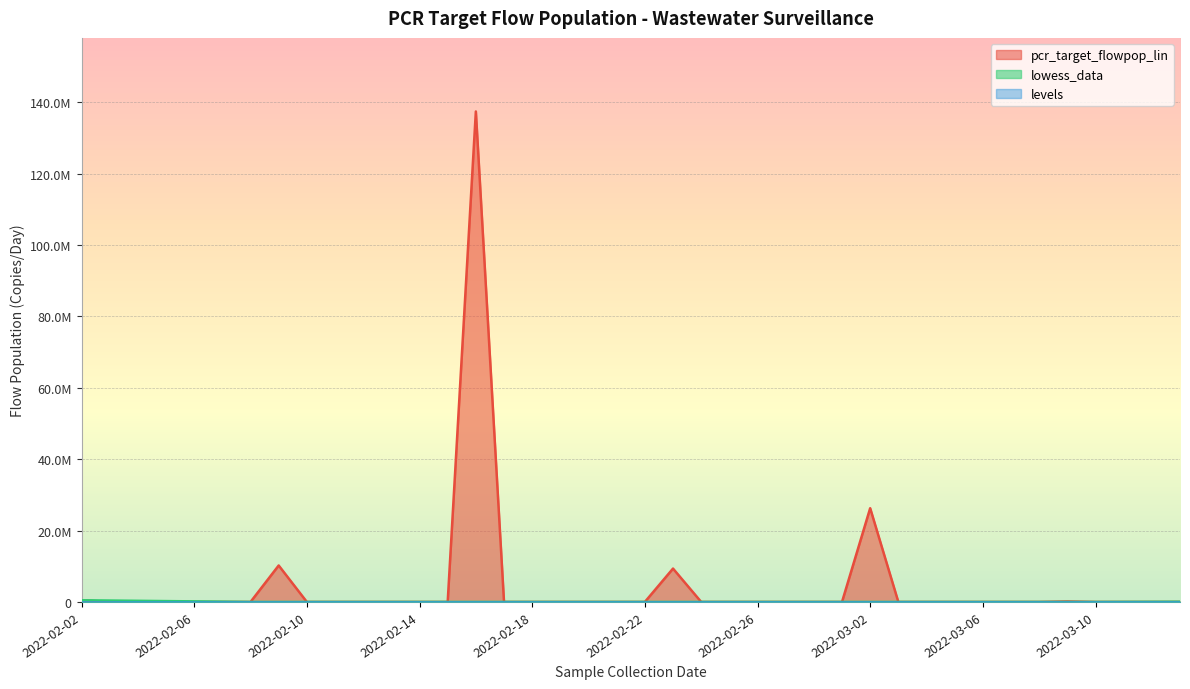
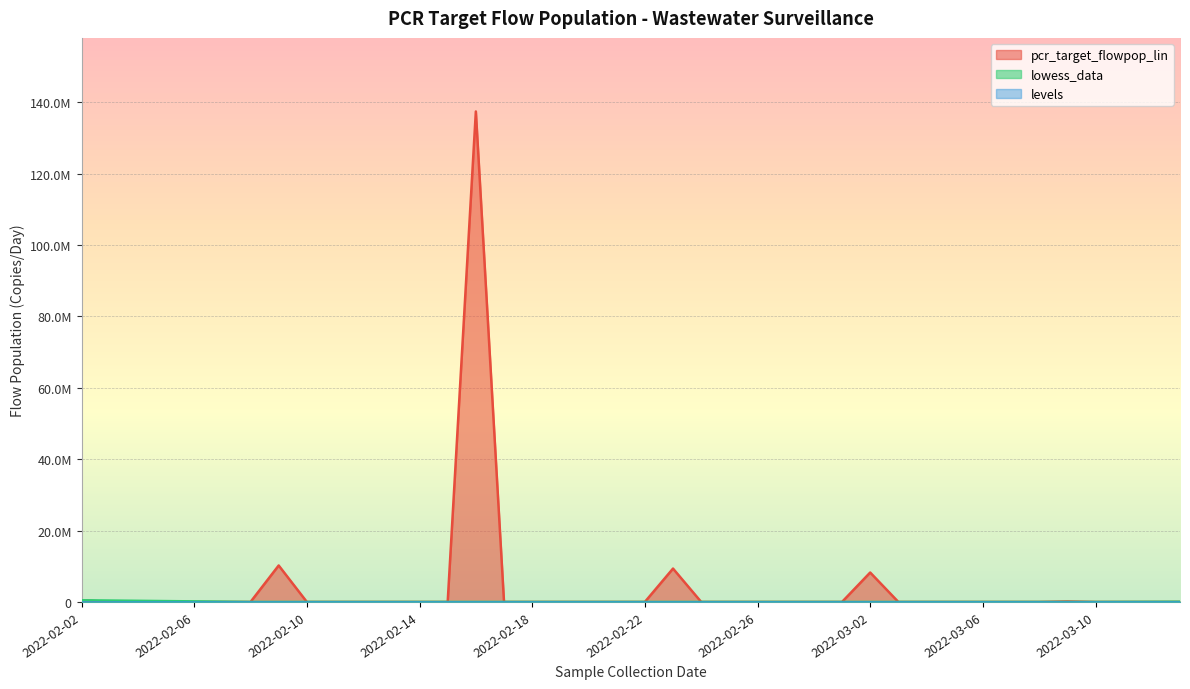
pcr_target_flowpop_lin, 2022-03-02: 26000000 -> 8000000
